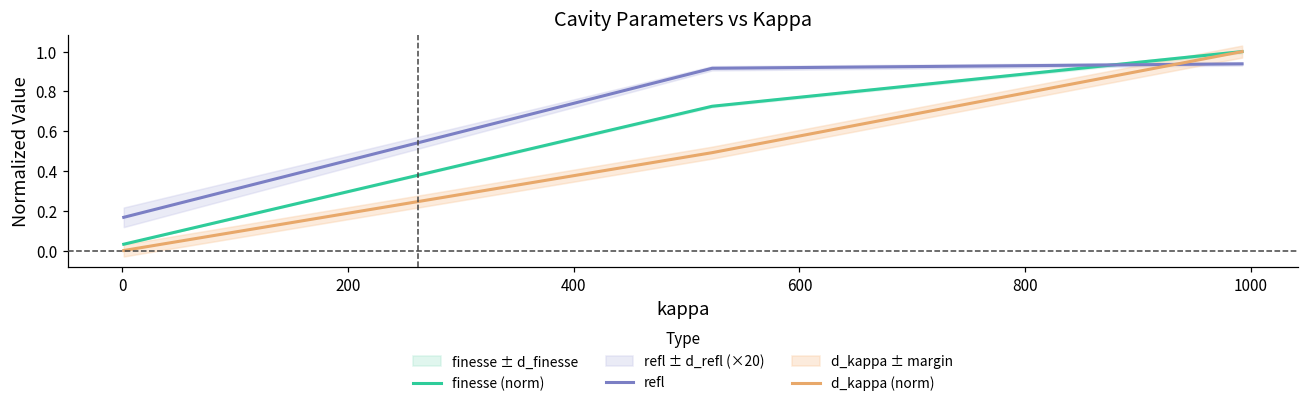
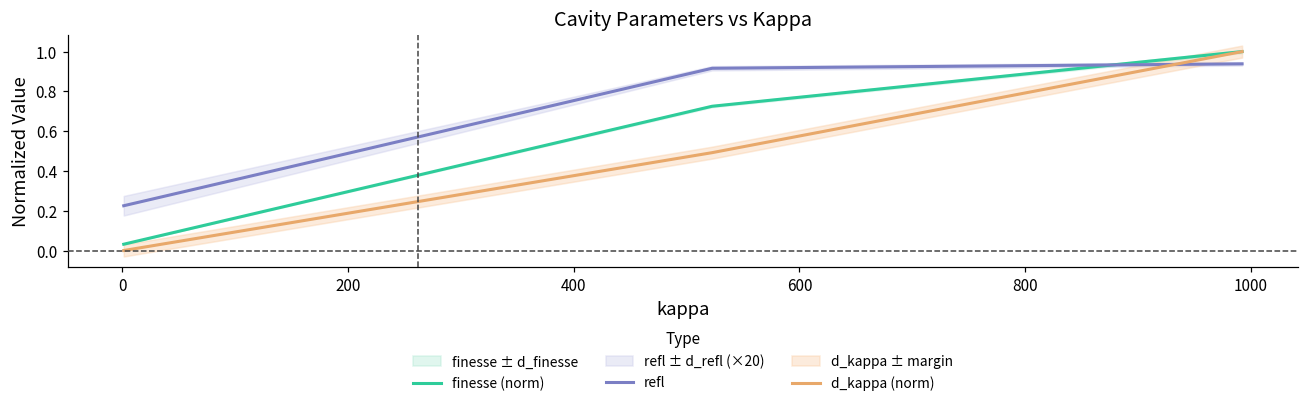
refl, 0: 0.17 -> 0.23
